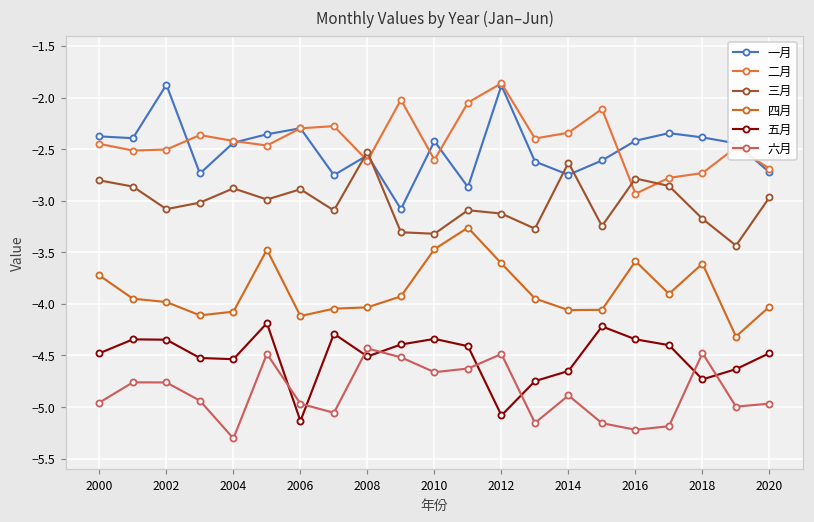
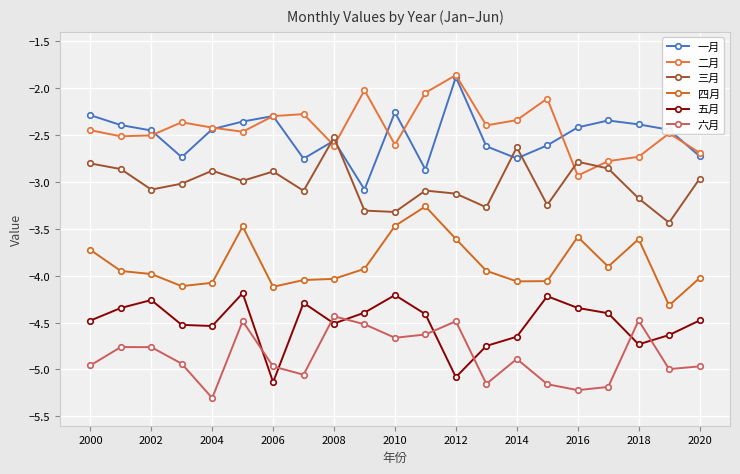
一月, 2000: -2.4 -> -2.3
一月, 2002: -1.9 -> -2.5
五月, 2002: -4.35 -> -4.26
一月, 2010: -2.4 -> -2.3
五月, 2010: -4.3 -> -4.2
